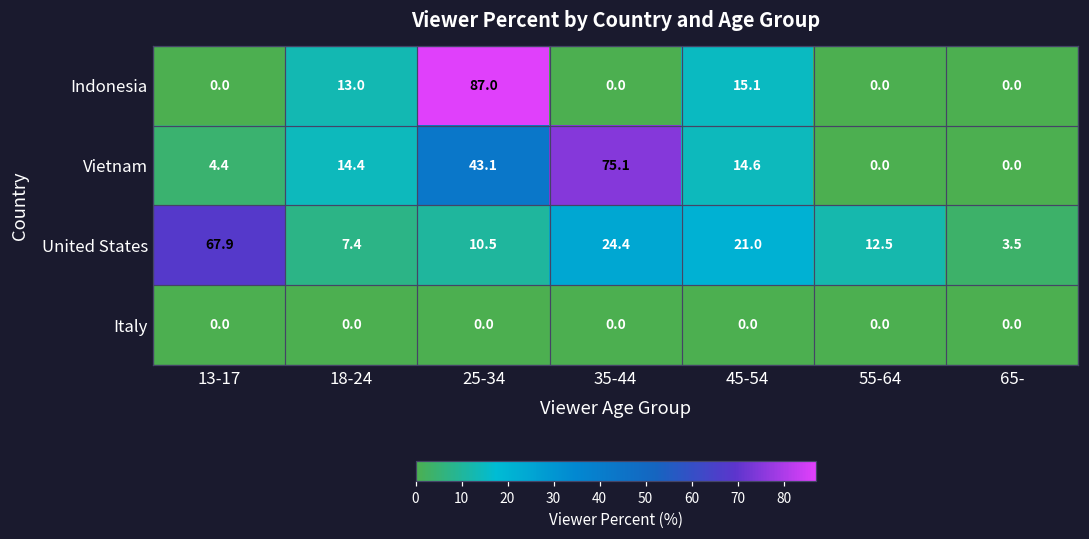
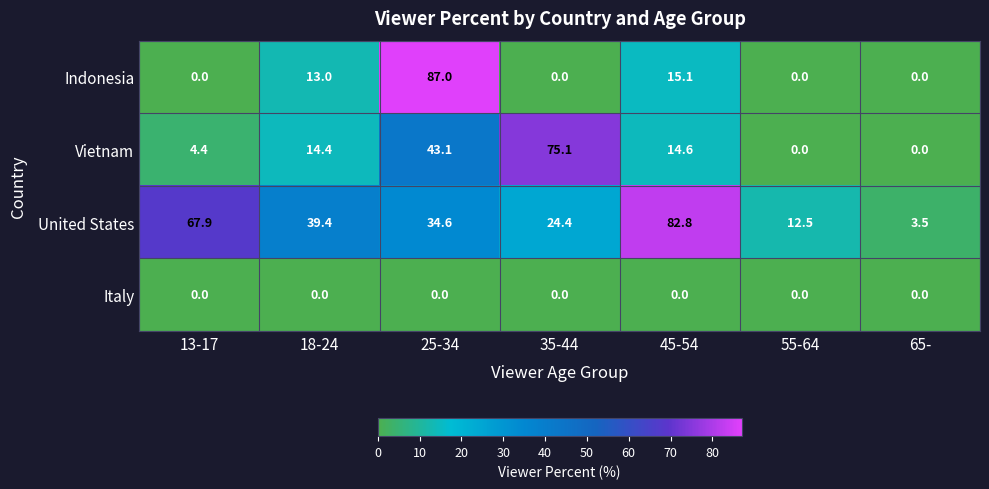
United States, 18-24: 7.4 -> 39.4
United States, 25-34: 10.5 -> 34.6
United States, 45-54: 21.0 -> 82.8
